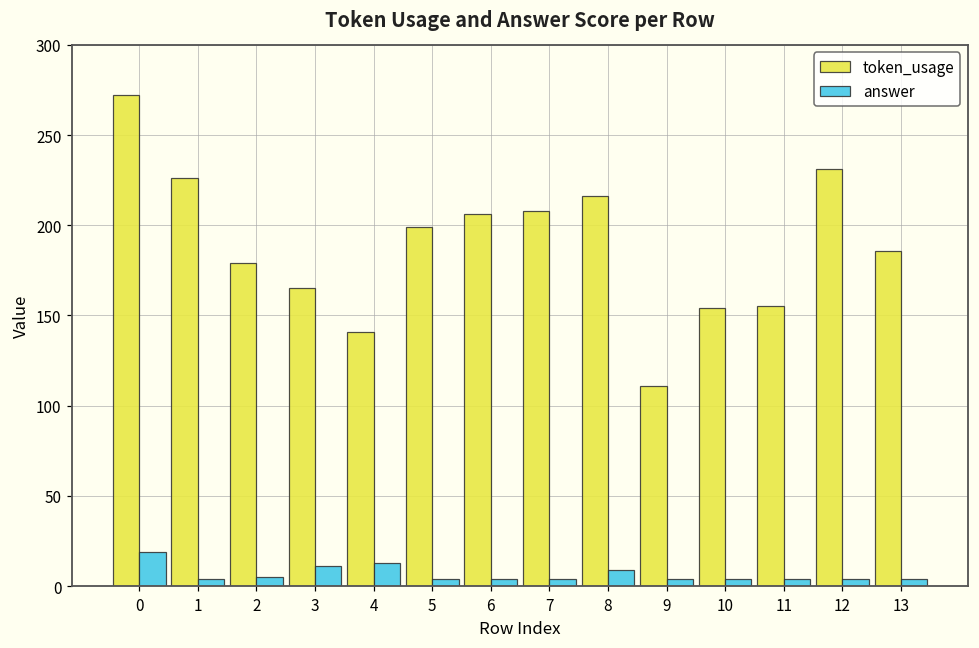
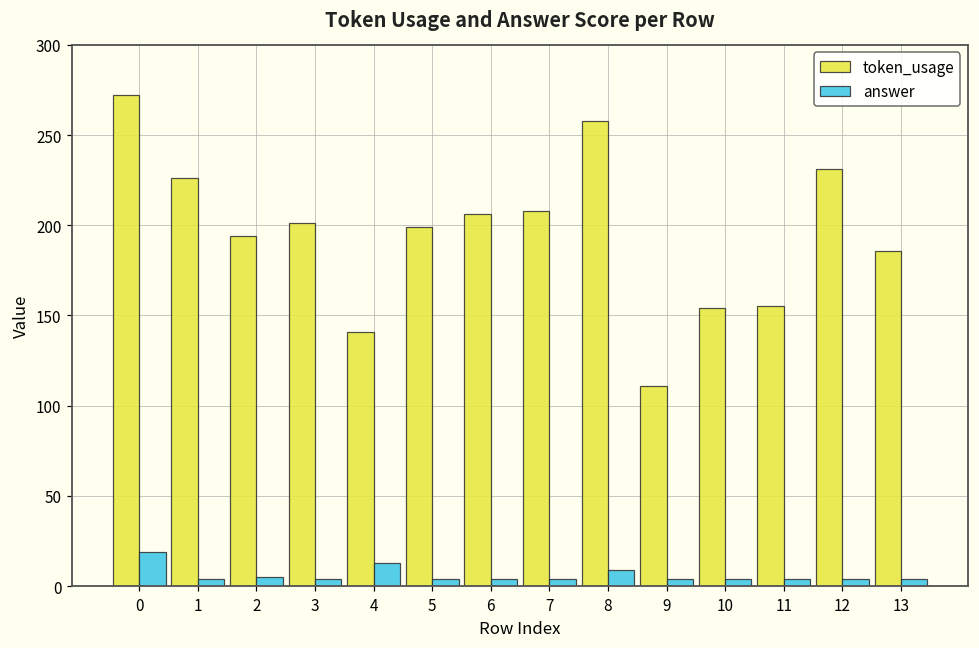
token_usage, 2: 179 -> 194
token_usage, 3: 165 -> 201
answer, 3: 11 -> 4
token_usage, 8: 216 -> 258
